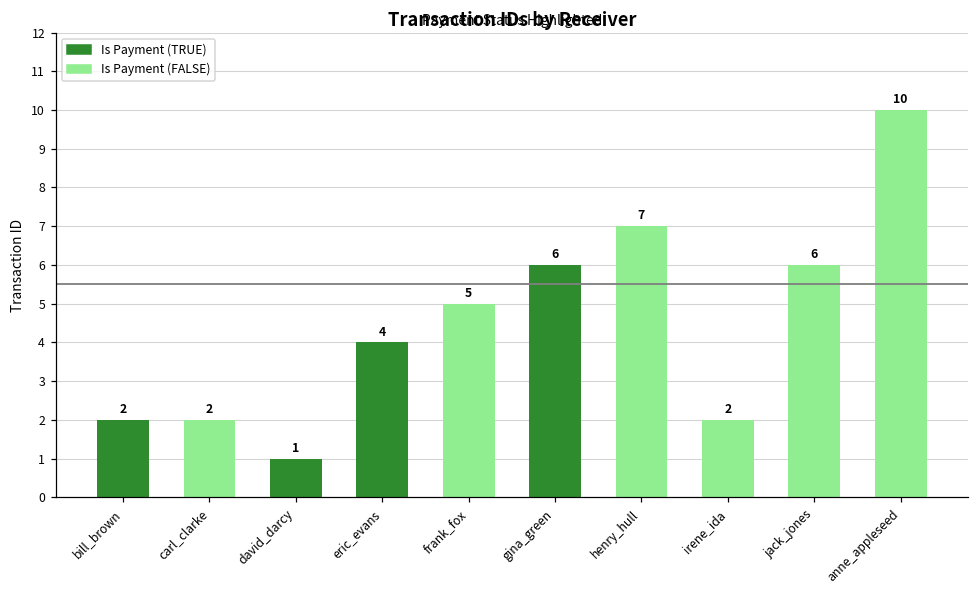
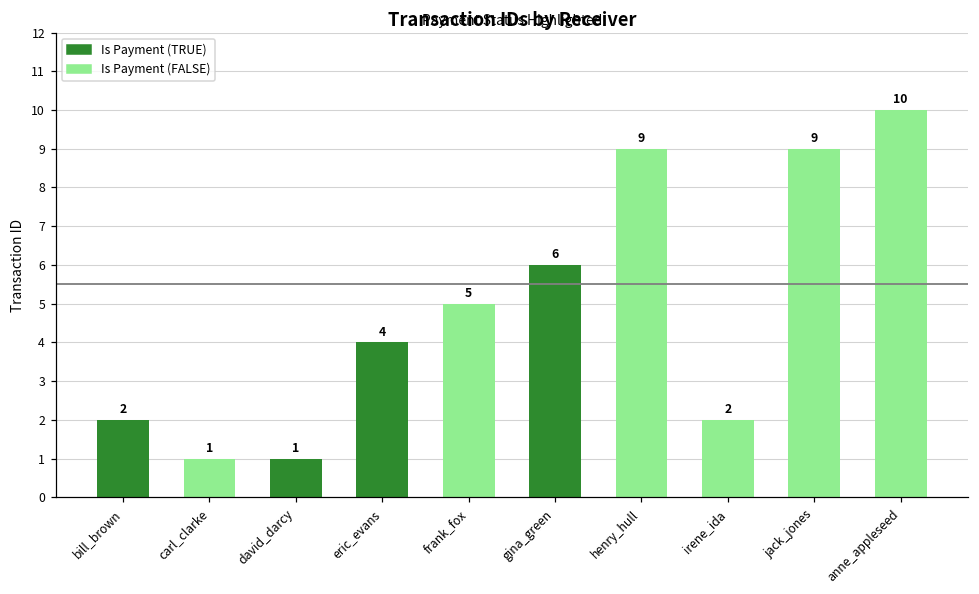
carl_clarke: 2 -> 1
henry_hull: 7 -> 9
jack_jones: 6 -> 9
